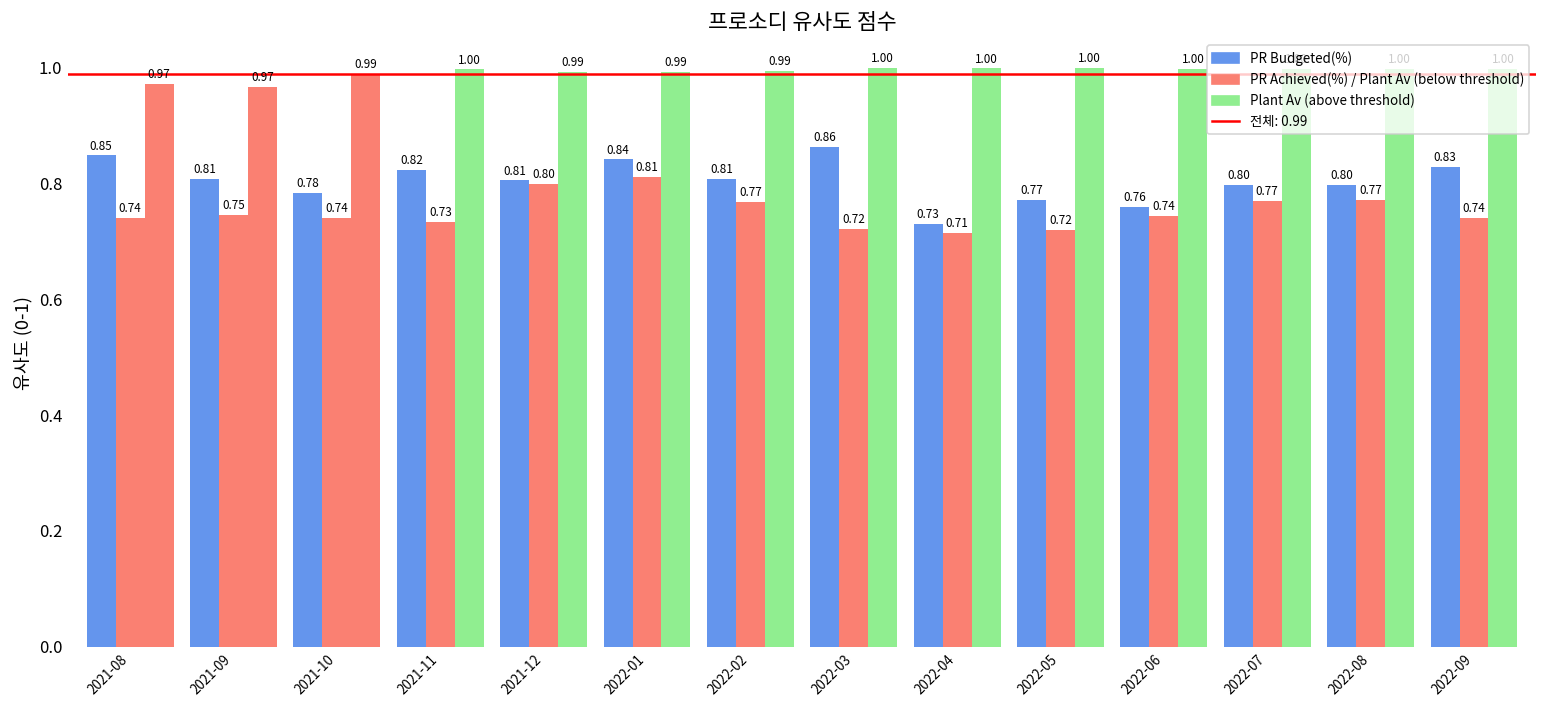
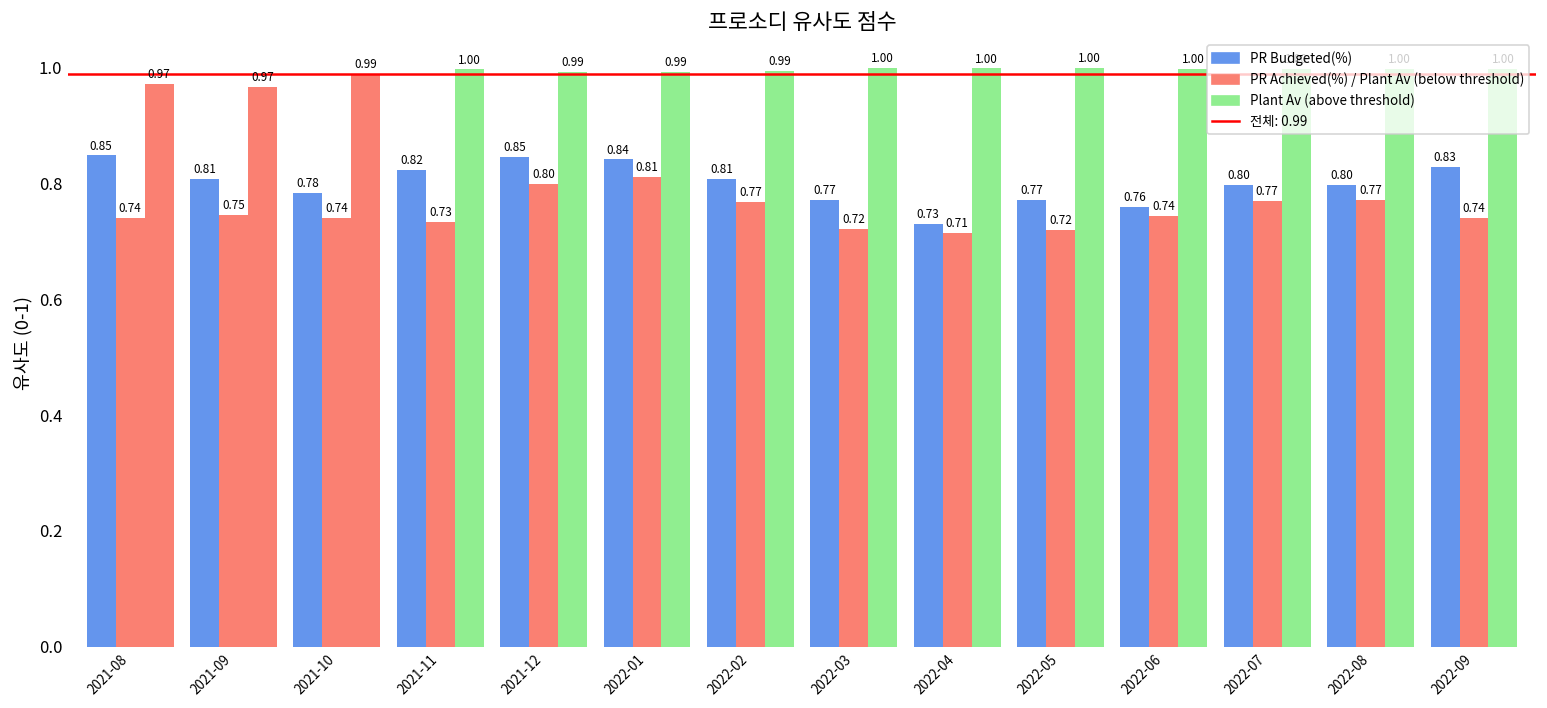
PR Budgeted(%), 2021-12: 0.81 -> 0.85
PR Budgeted(%), 2022-03: 0.86 -> 0.77
